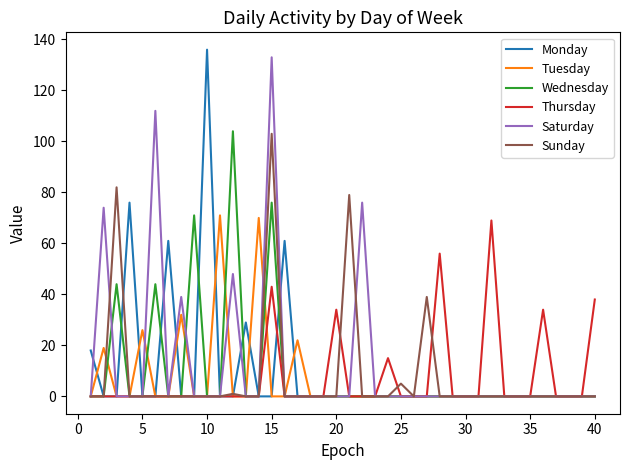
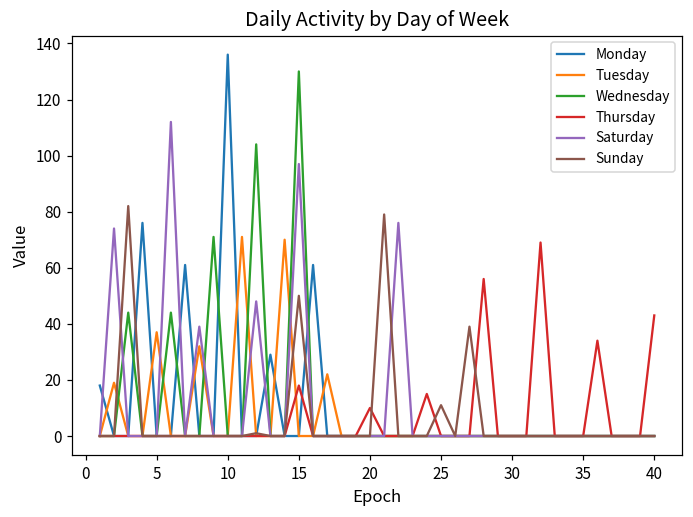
Tuesday, 5: 26 -> 37
Wednesday, 15: 76 -> 130
Thursday, 15: 43 -> 18
Saturday, 15: 133 -> 97
Sunday, 15: 103 -> 50
Thursday, 20: 34 -> 10
Sunday, 25: 5 -> 11
Thursday, 40: 38 -> 43
